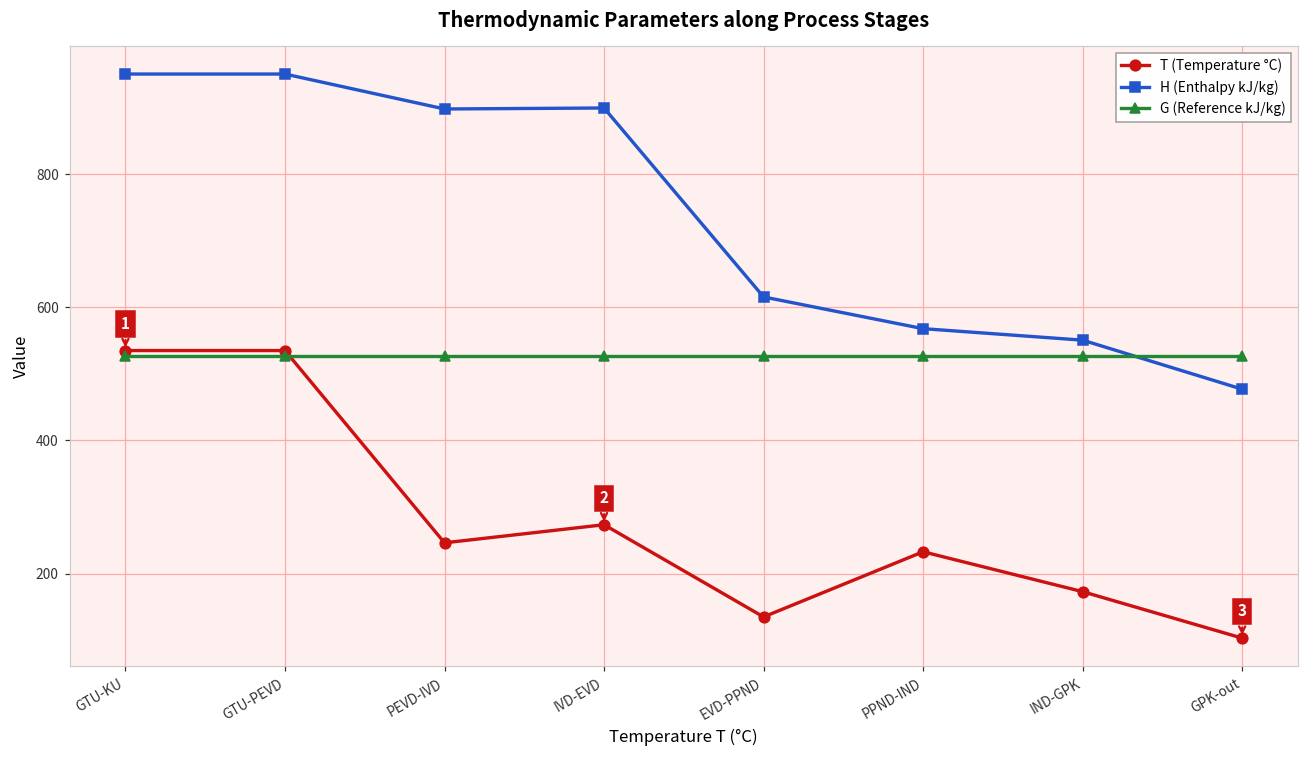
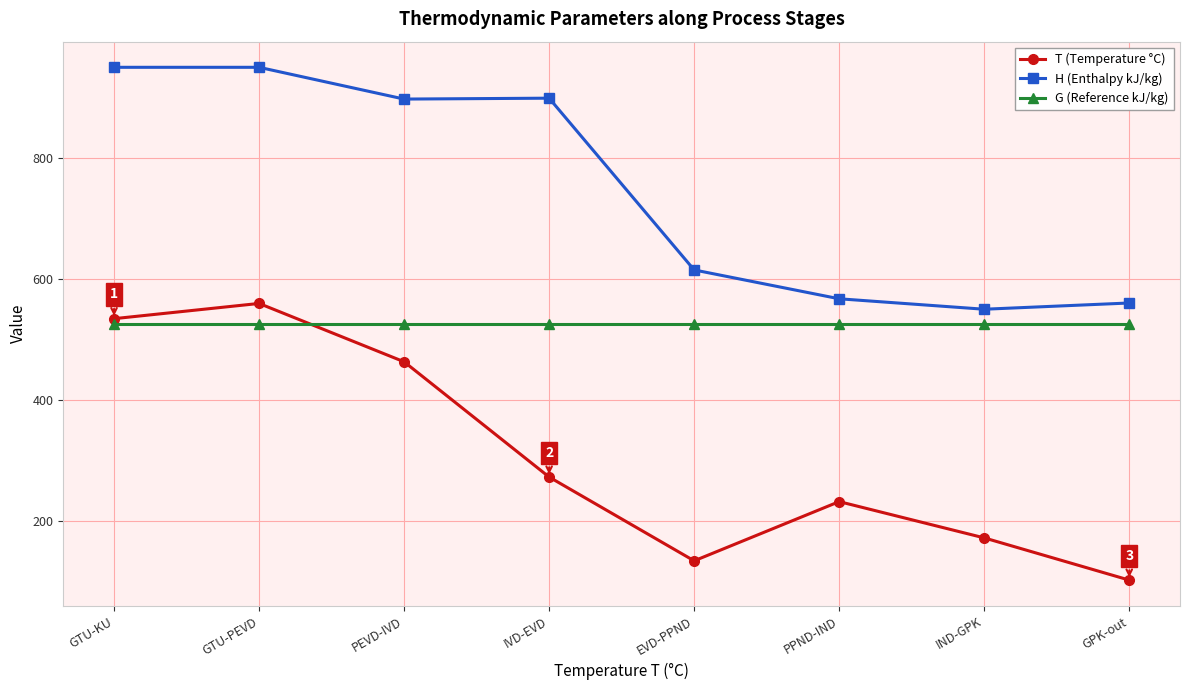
T (Temperature °C), GTU-PEVD: 540 -> 560
T (Temperature °C), PEVD-IVD: 250 -> 460
H (Enthalpy kJ/kg), GPK-out: 480 -> 560
